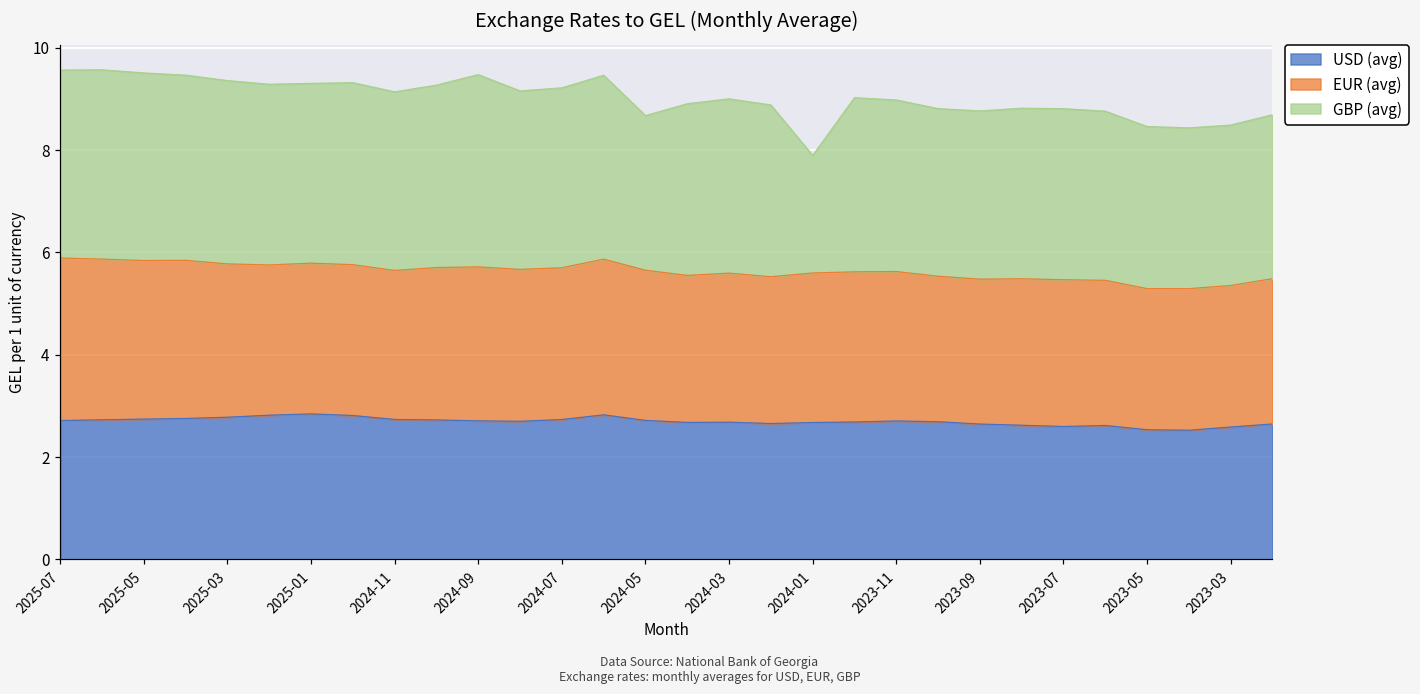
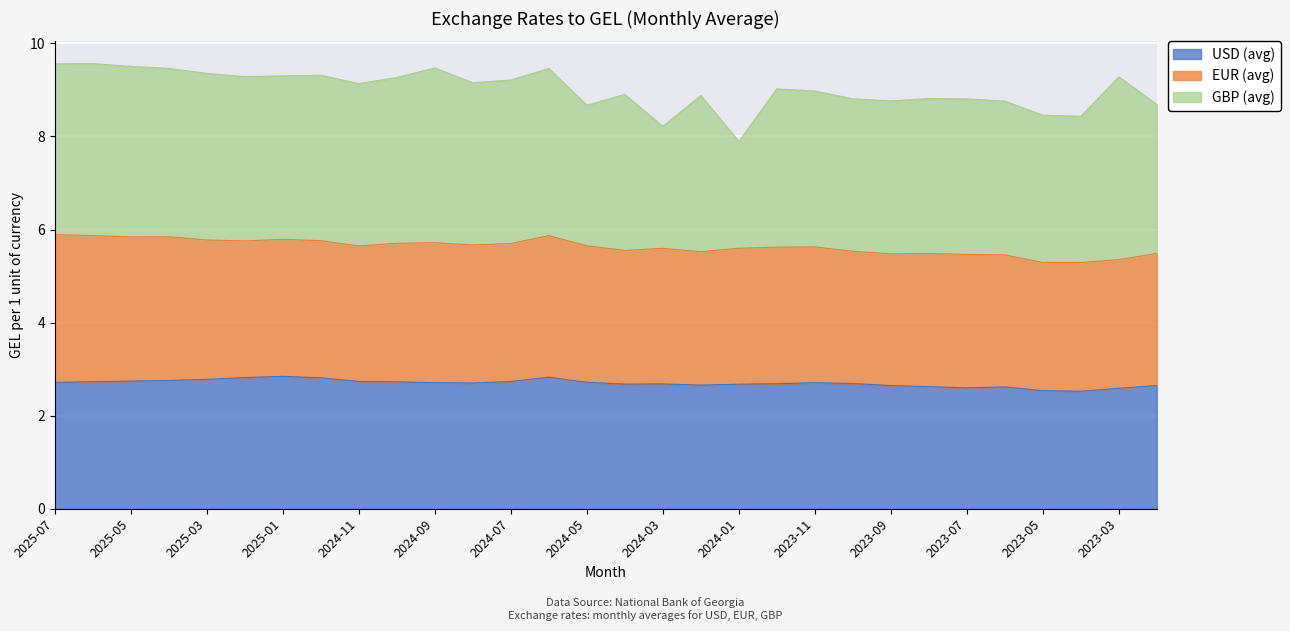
GBP (avg), 2024-03: 3.4 -> 2.6
GBP (avg), 2023-03: 3.1 -> 3.9
